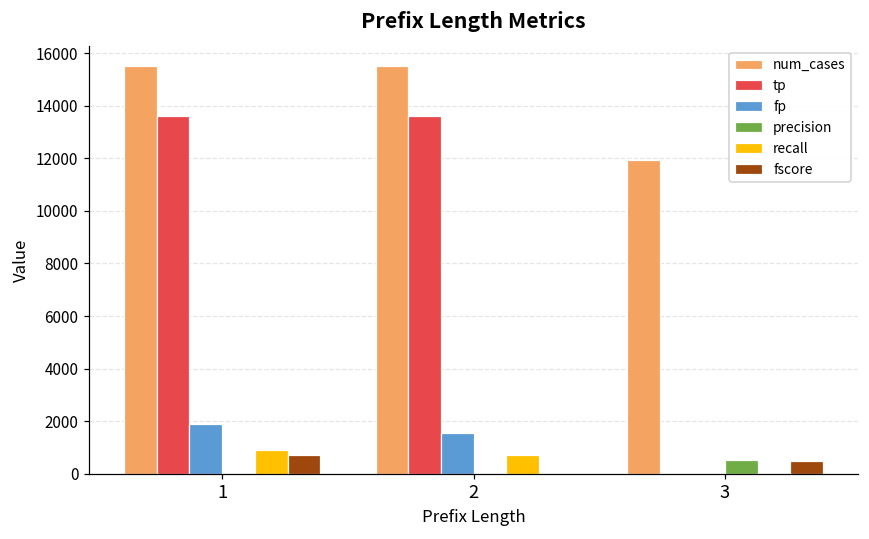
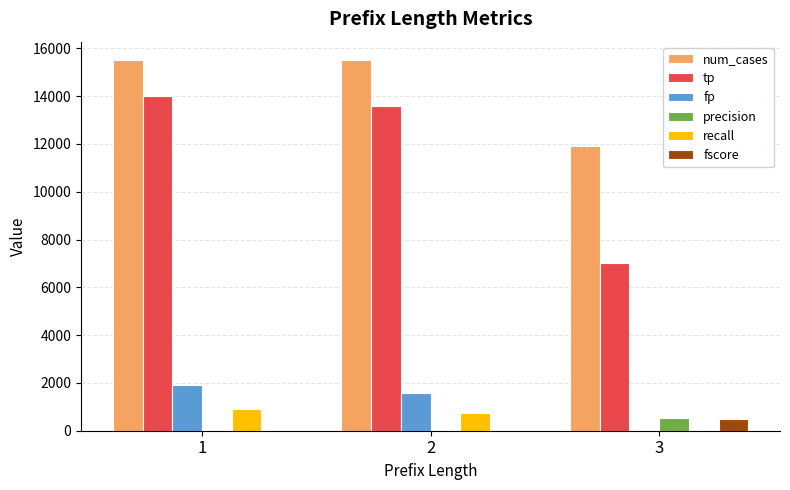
tp, 1: 13600 -> 14000
fscore, 1: 700 -> 0
tp, 3: 0 -> 7000
